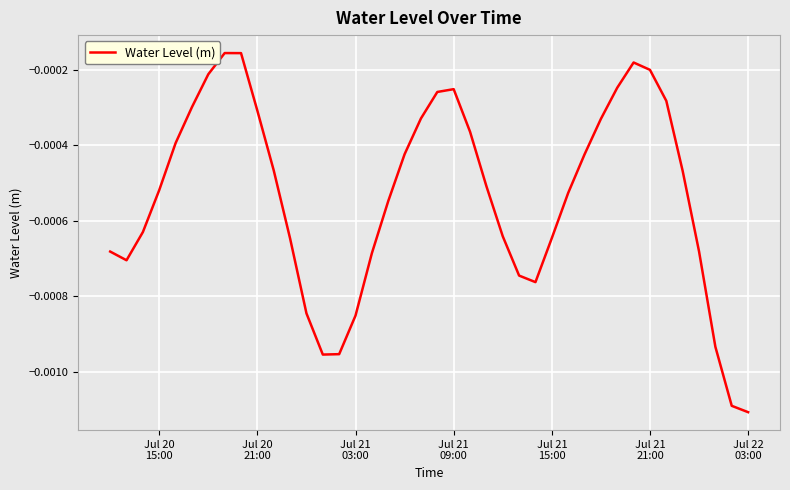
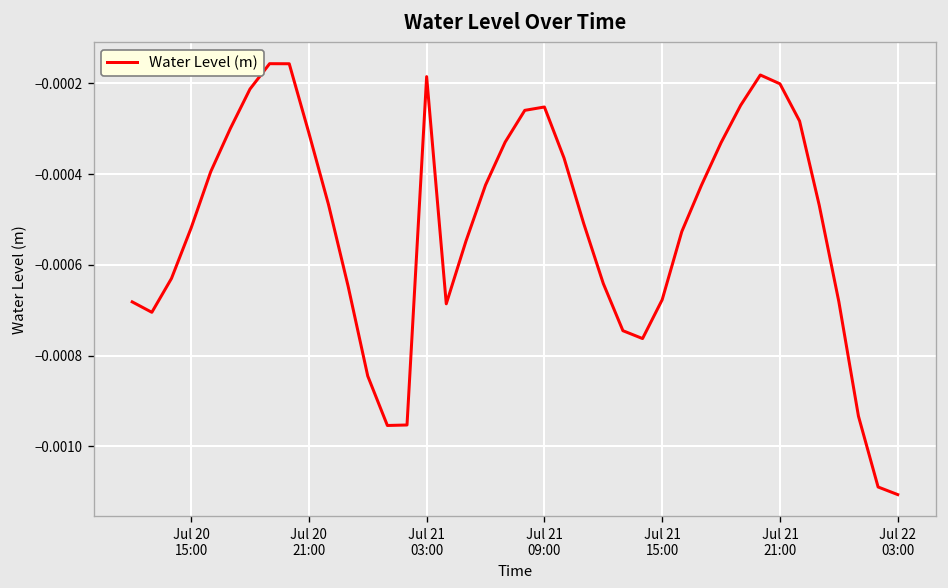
Jul 21 03:00: -0.00085 -> -0.00019
Jul 21 15:00: -0.00065 -> -0.00068
